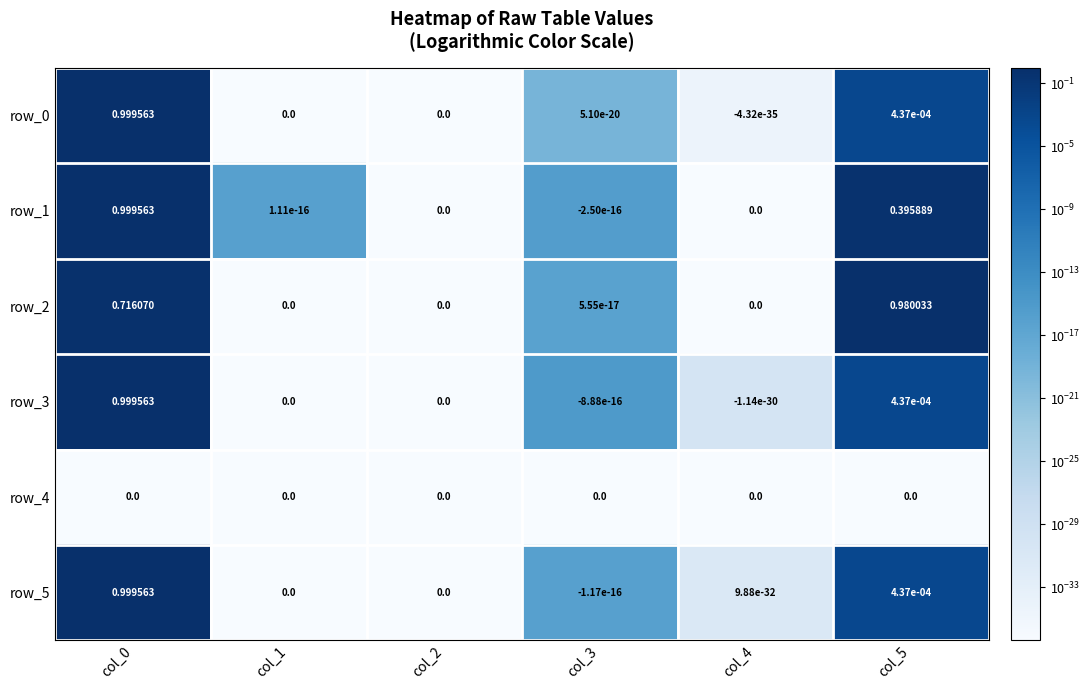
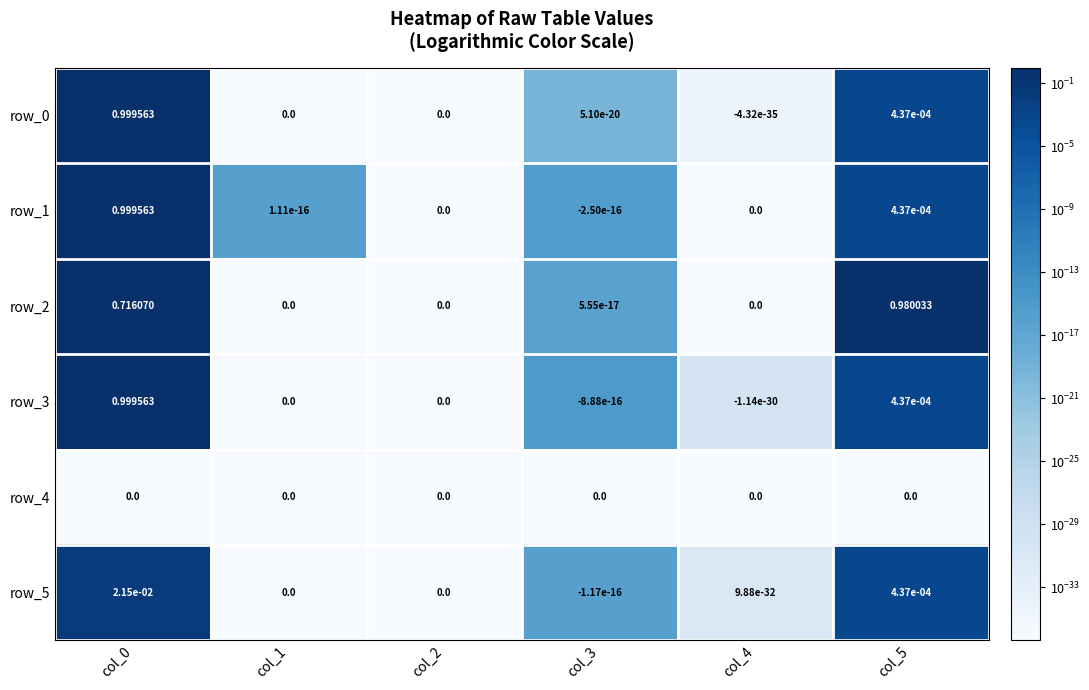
row_1, col_5: 0.395889 -> 4.37e-04
row_5, col_0: 0.999563 -> 2.15e-02
